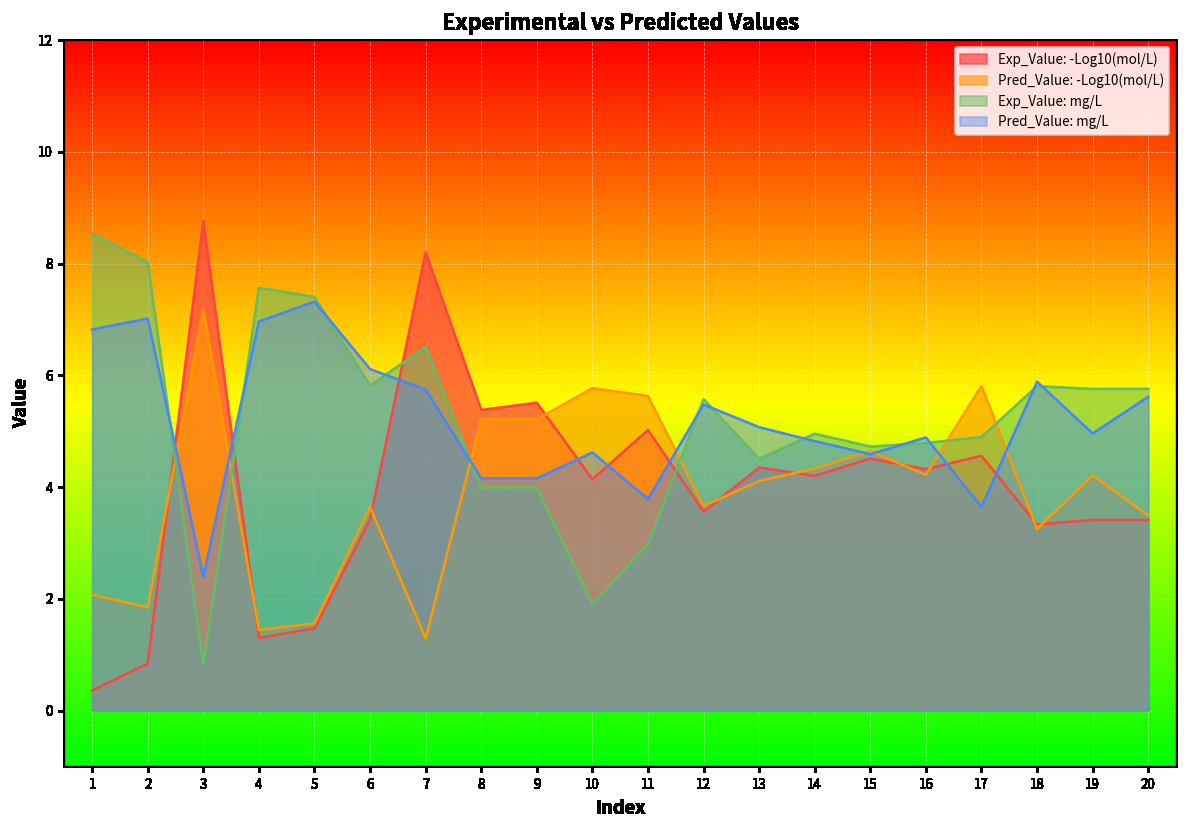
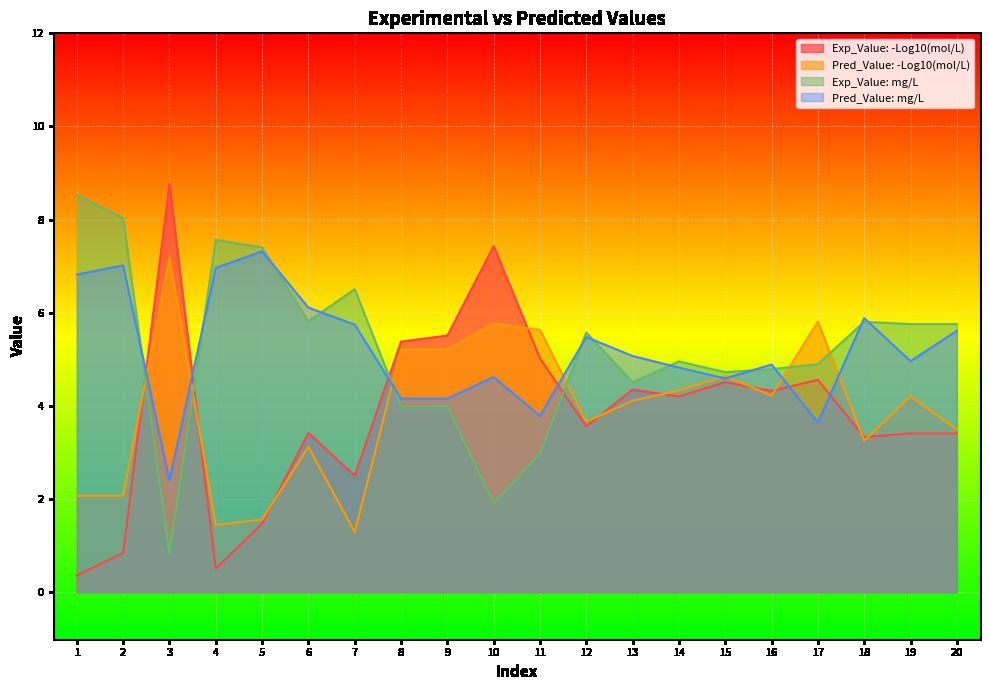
Pred_Value: -Log10(mol/L), 2: 1.9 -> 2.1
Exp_Value: -Log10(mol/L), 4: 1.3 -> 0.5
Pred_Value: -Log10(mol/L), 6: 3.6 -> 3.1
Exp_Value: -Log10(mol/L), 7: 8.2 -> 2.5
Exp_Value: -Log10(mol/L), 10: 4.1 -> 7.4
